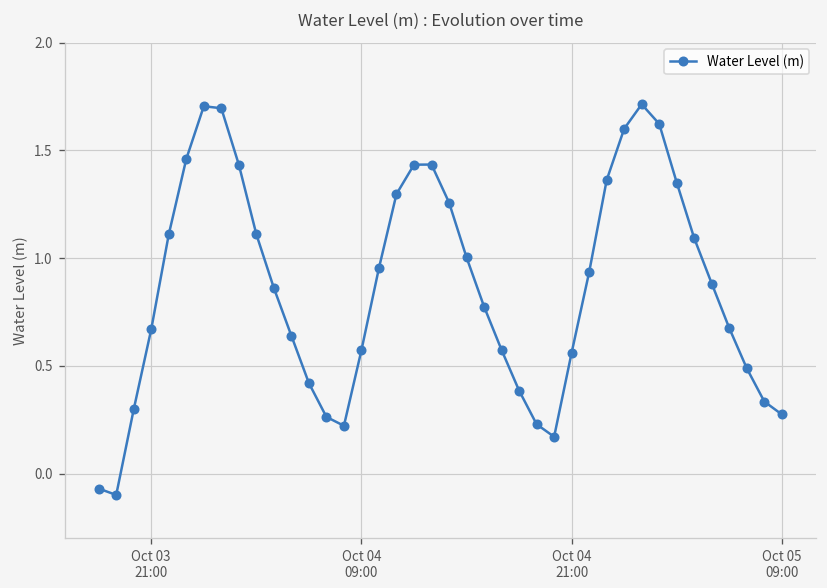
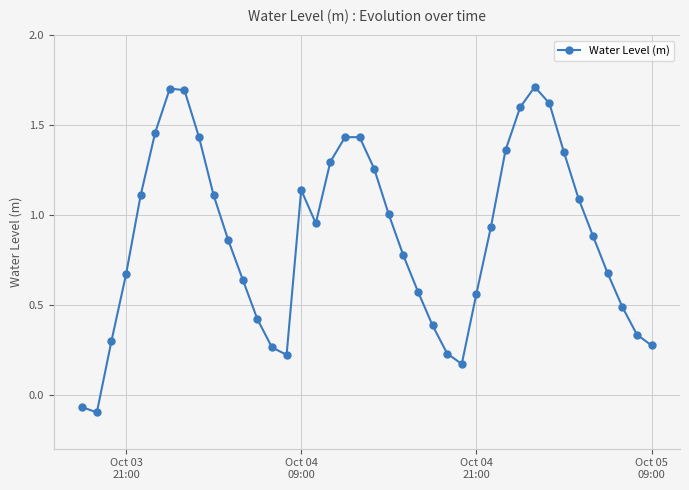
Oct 04 09:00: 0.57 -> 1.14
